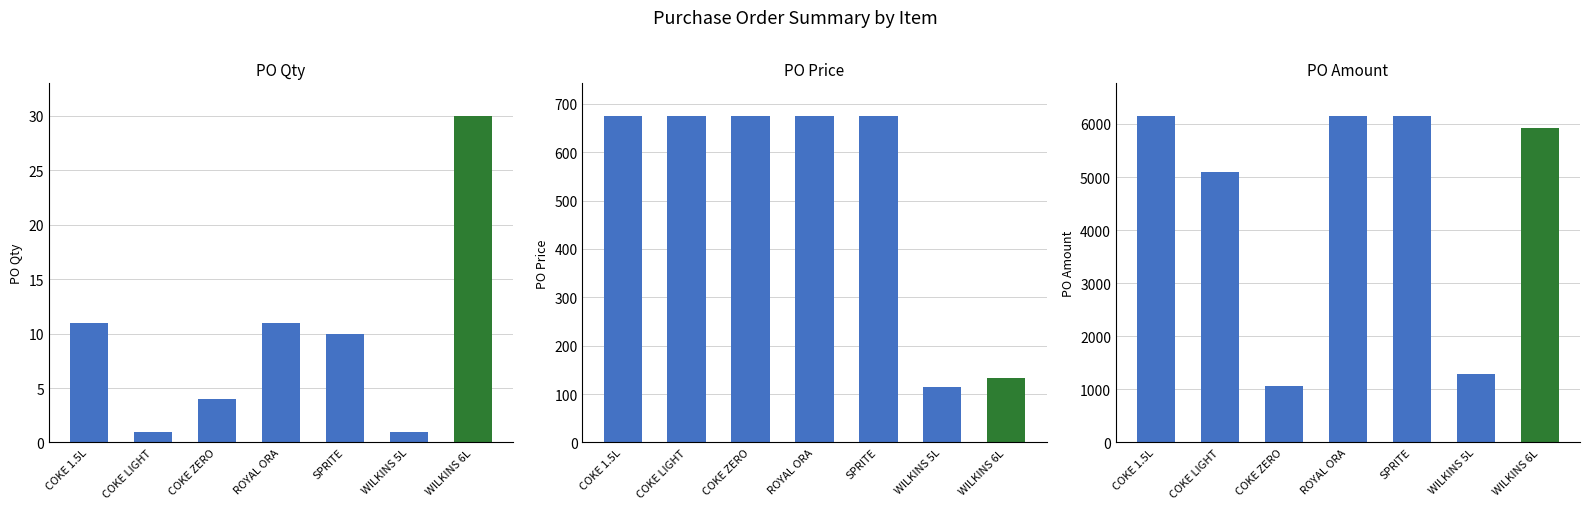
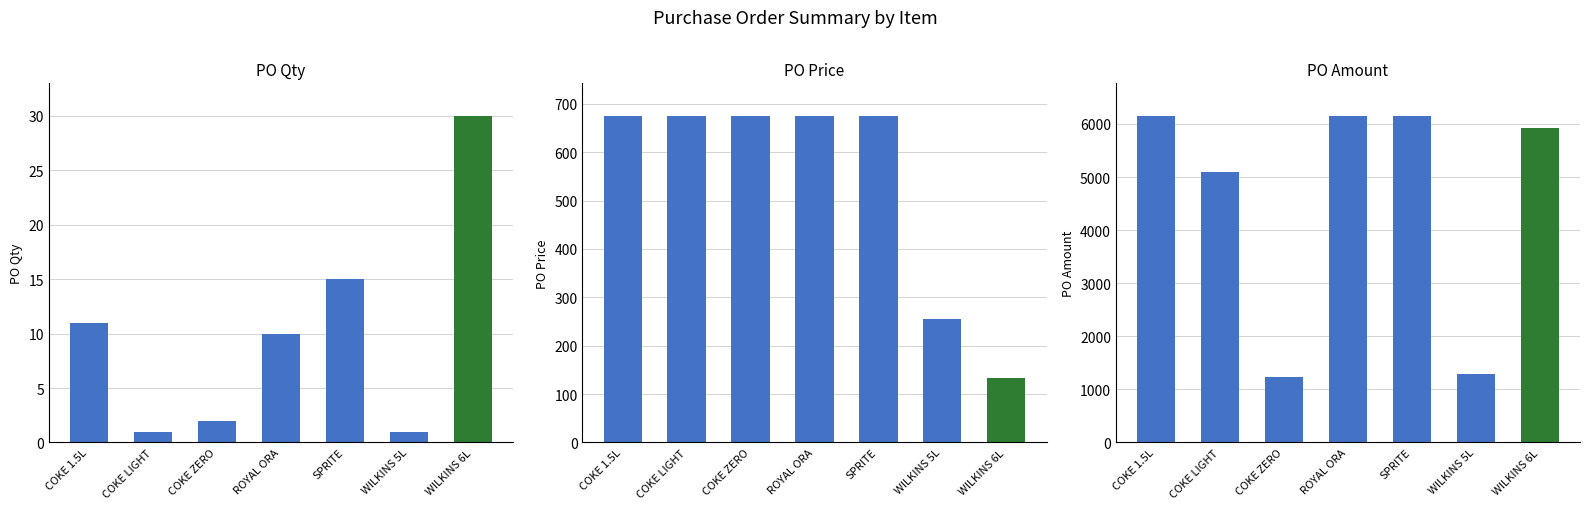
PO Qty, COKE ZERO: 4 -> 2
PO Qty, ROYAL ORA: 11 -> 10
PO Qty, SPRITE: 10 -> 15
PO Price, WILKINS 5L: 120 -> 260
PO Amount, COKE ZERO: 1100 -> 1200
